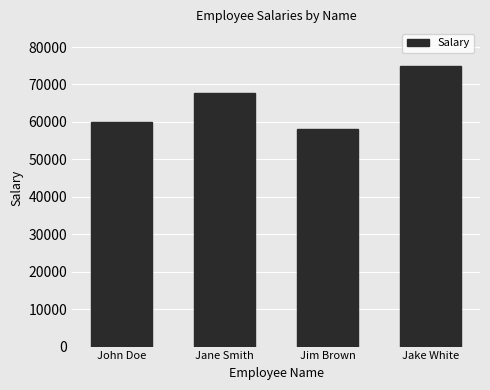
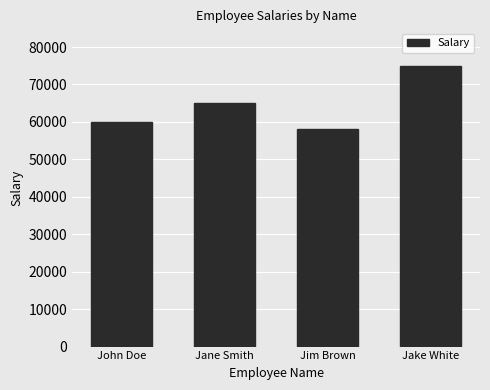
Jane Smith: 68000 -> 65000
